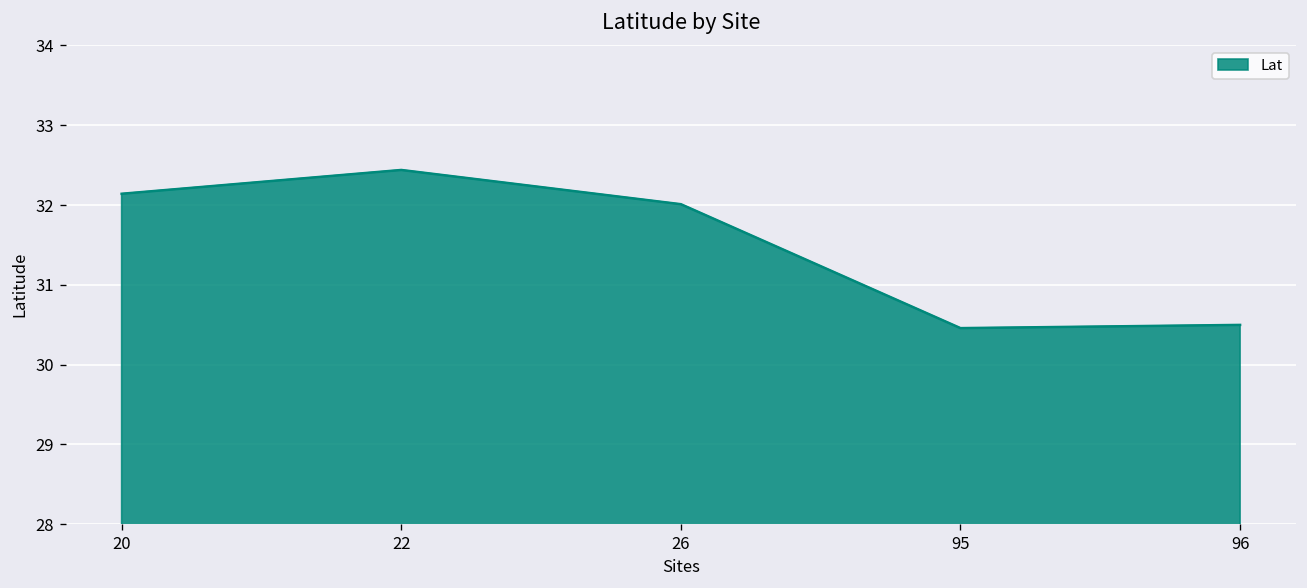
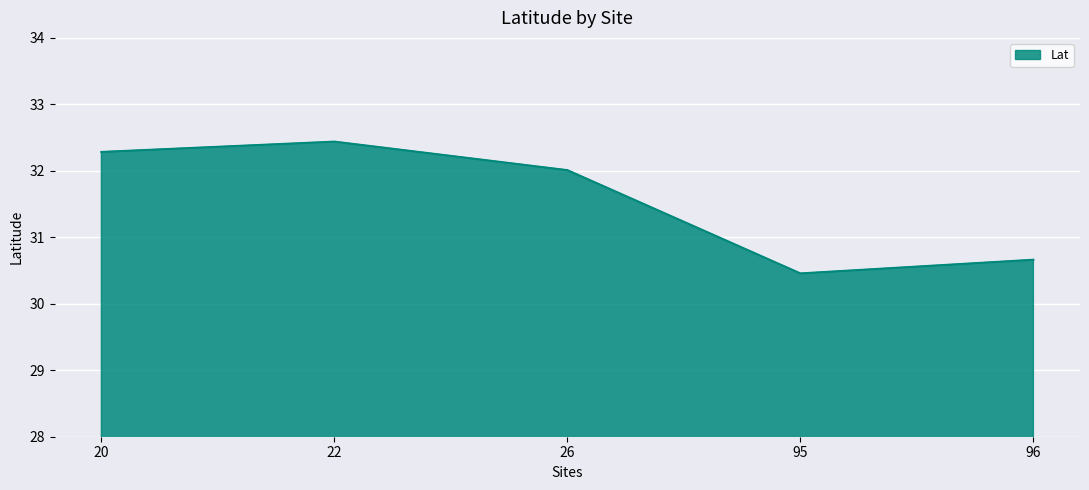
20: 32.1 -> 32.3
96: 30.5 -> 30.7
